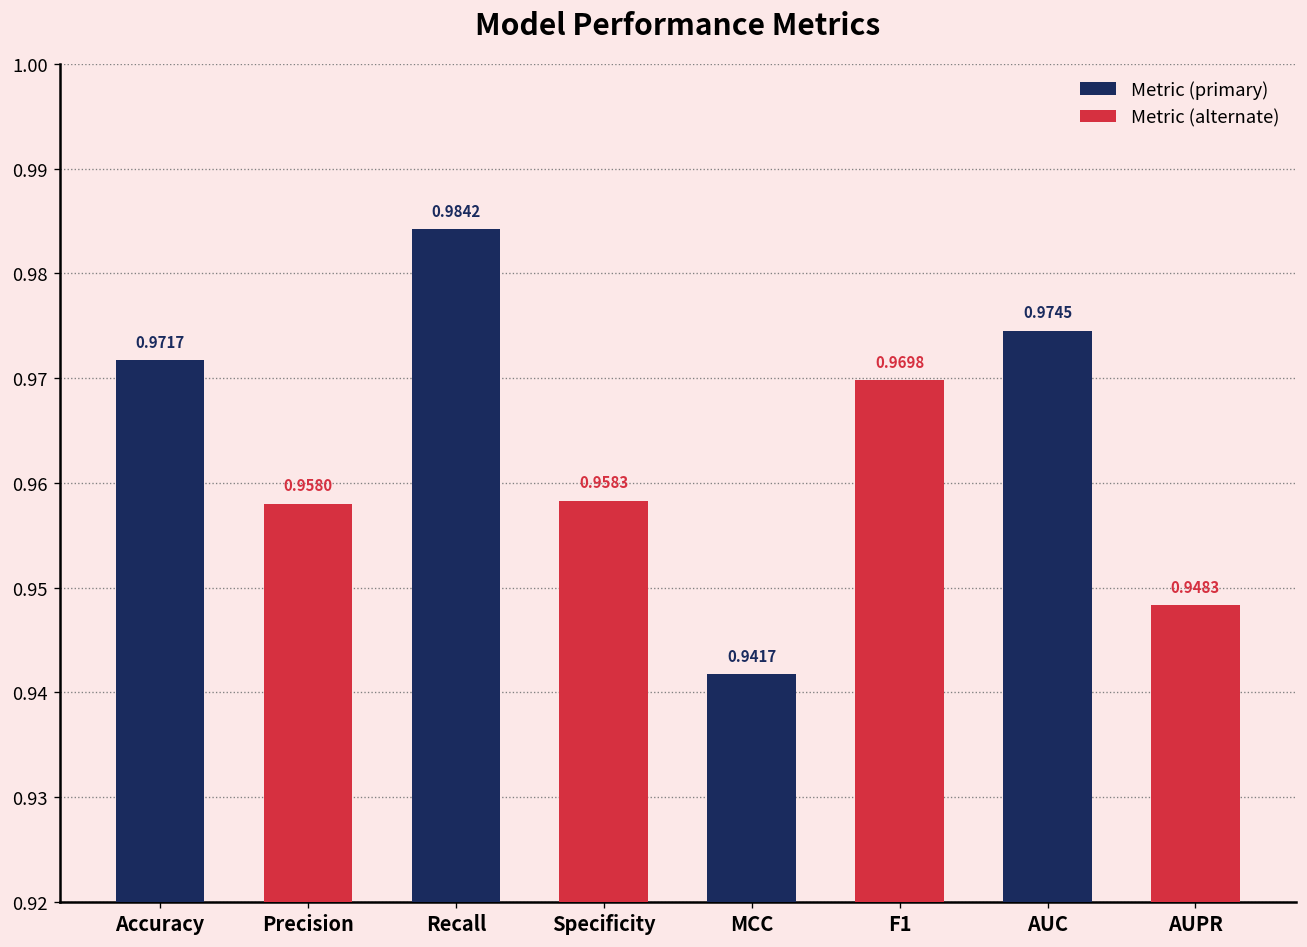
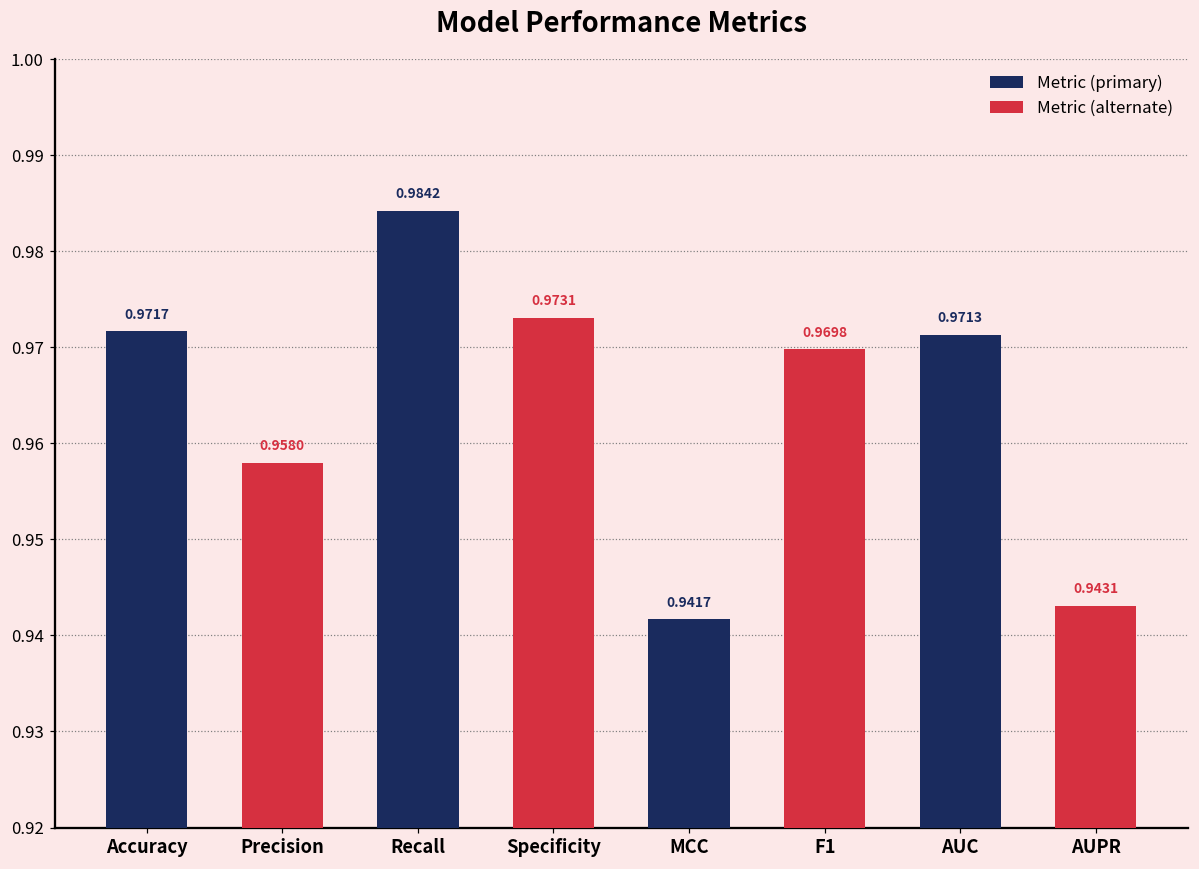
Metric (alternate), Specificity: 0.9583 -> 0.9731
Metric (primary), AUC: 0.9745 -> 0.9713
Metric (alternate), AUPR: 0.9483 -> 0.9431
